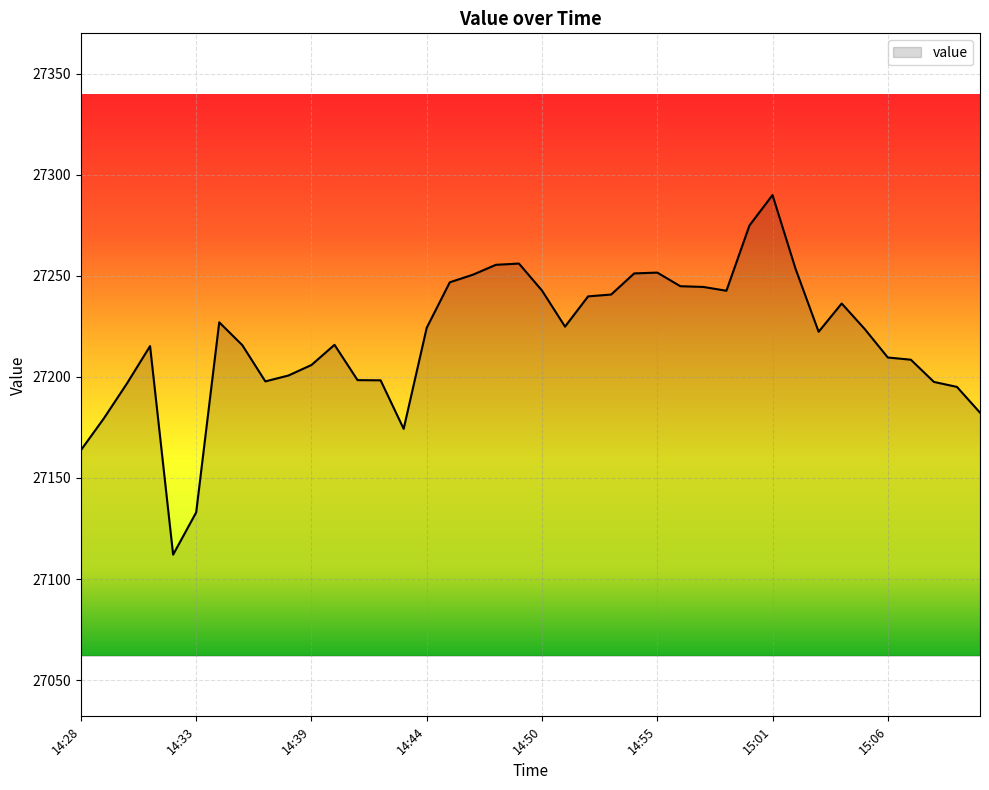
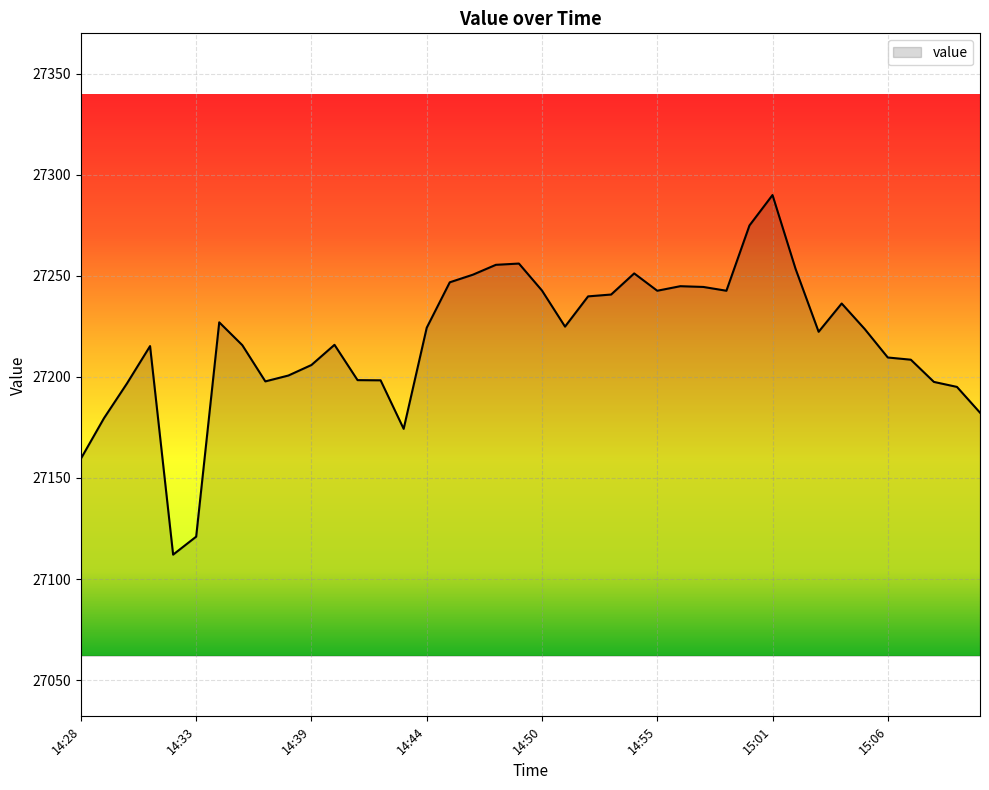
14:28: 27164 -> 27160
14:33: 27133 -> 27121
14:55: 27252 -> 27243
